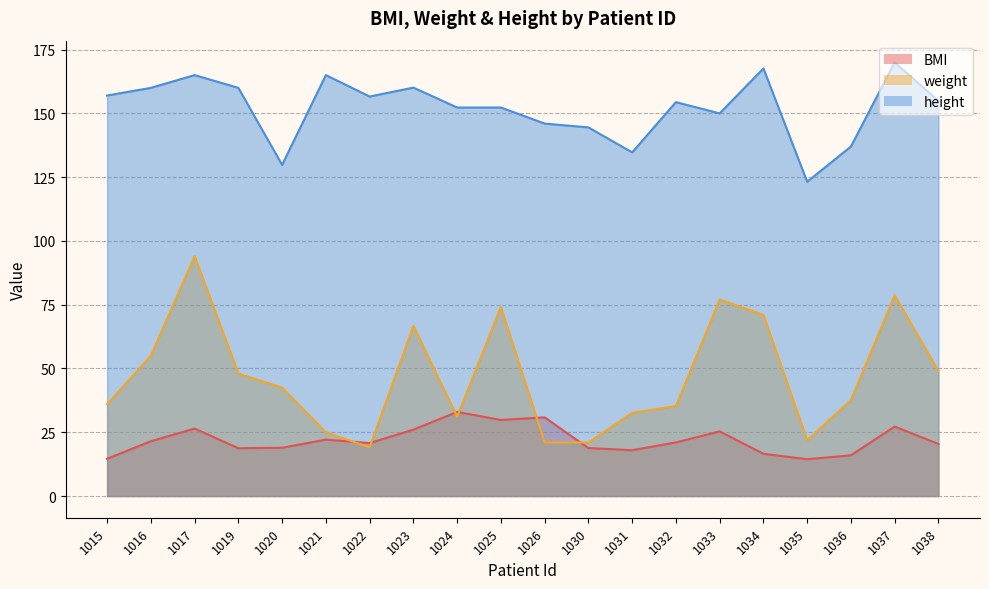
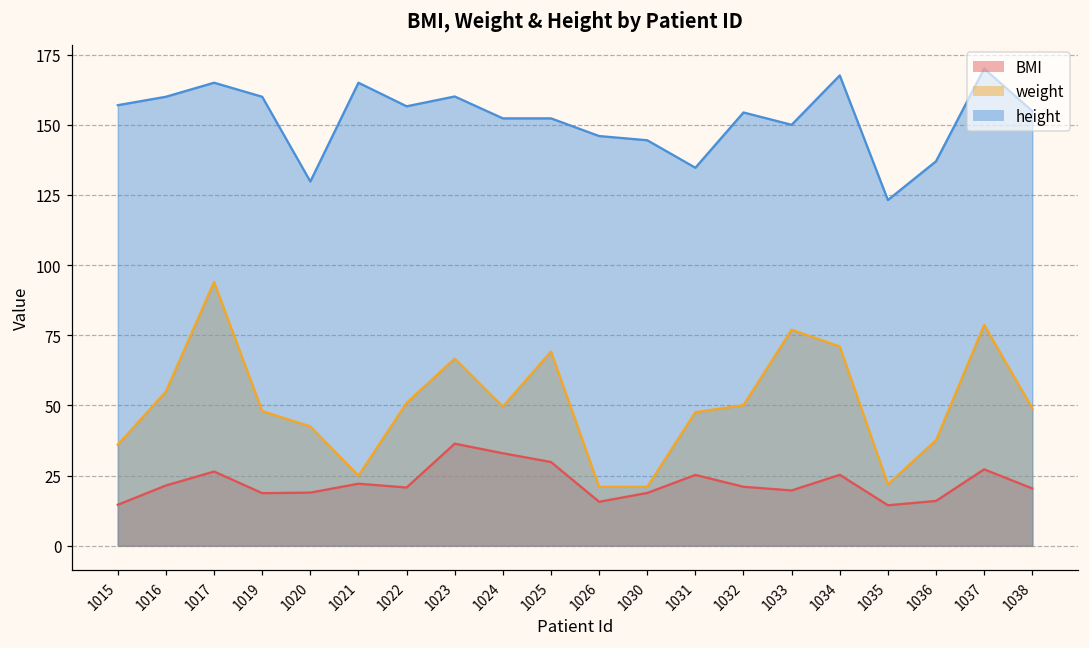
weight, 1022: 19 -> 51
BMI, 1023: 26 -> 36
weight, 1024: 31 -> 50
weight, 1025: 74 -> 69
BMI, 1026: 31 -> 16
BMI, 1031: 18 -> 25
weight, 1031: 33 -> 48
weight, 1032: 35 -> 50
BMI, 1033: 25 -> 20
BMI, 1034: 17 -> 25
